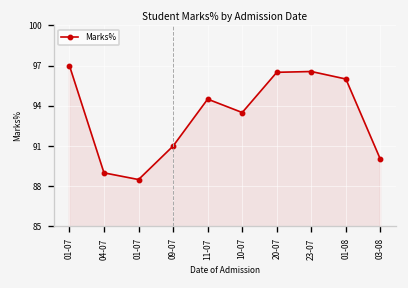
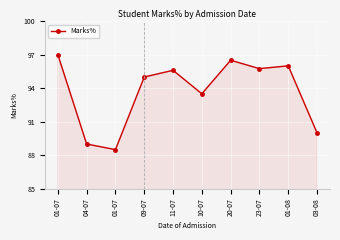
09-07: 91 -> 95
11-07: 94.5 -> 95.6
23-07: 96.6 -> 95.8
